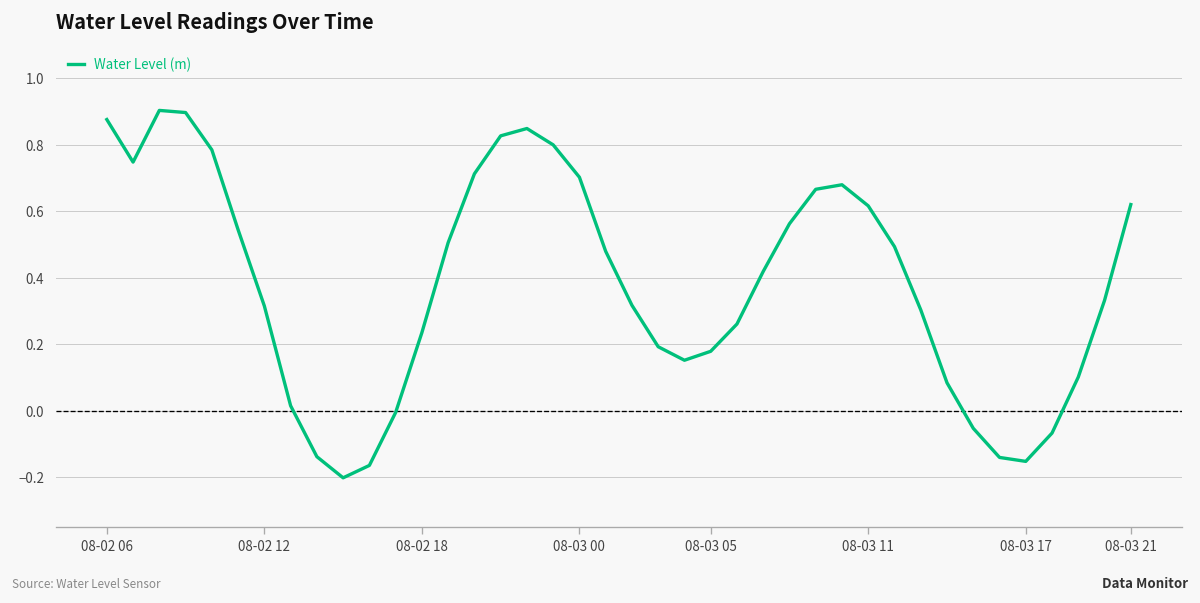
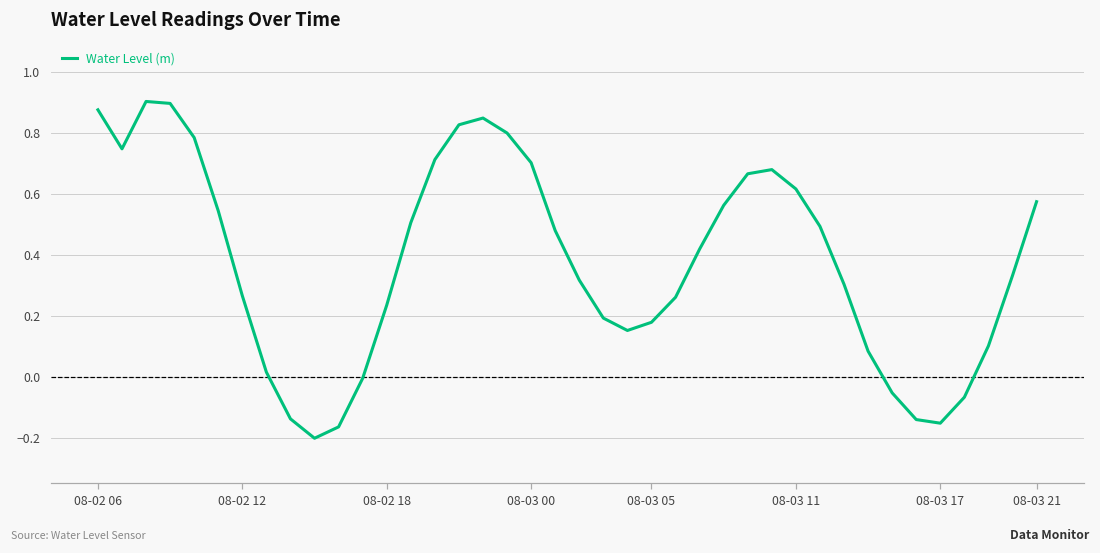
08-02 12: 0.31 -> 0.27
08-03 21: 0.62 -> 0.57
